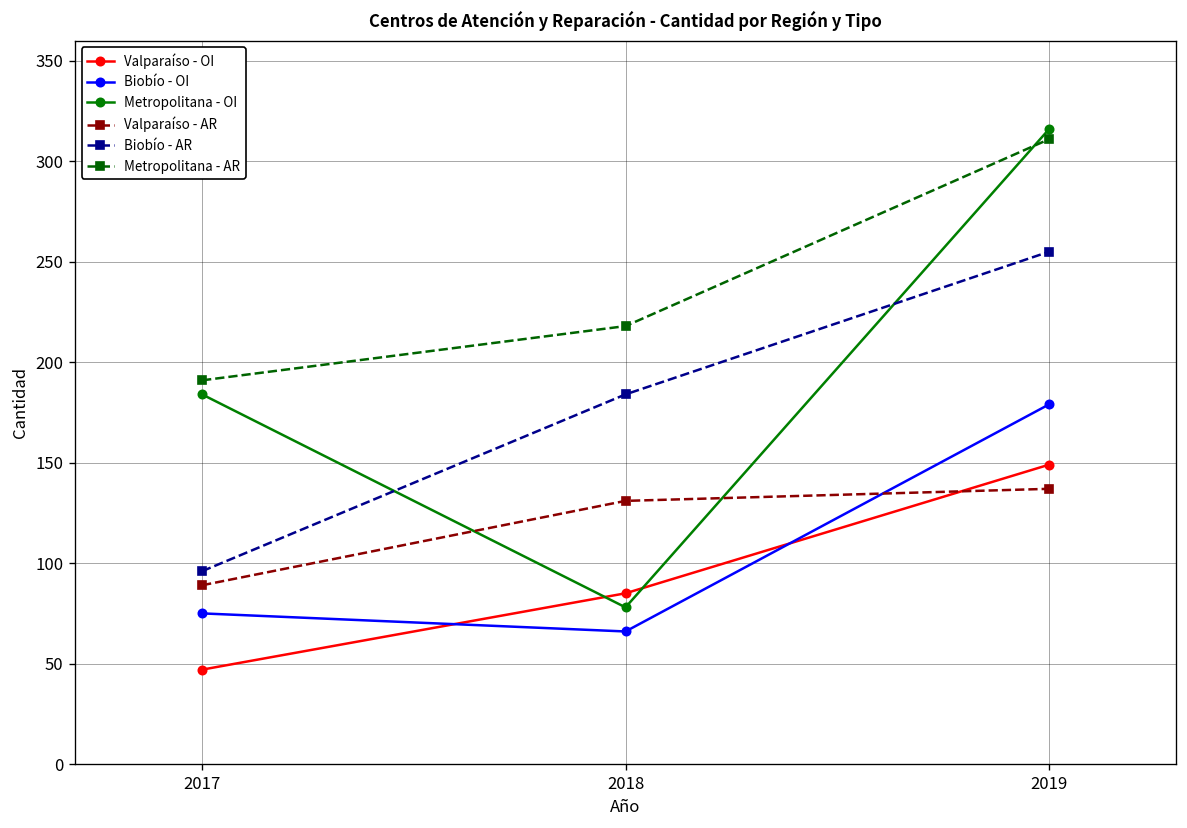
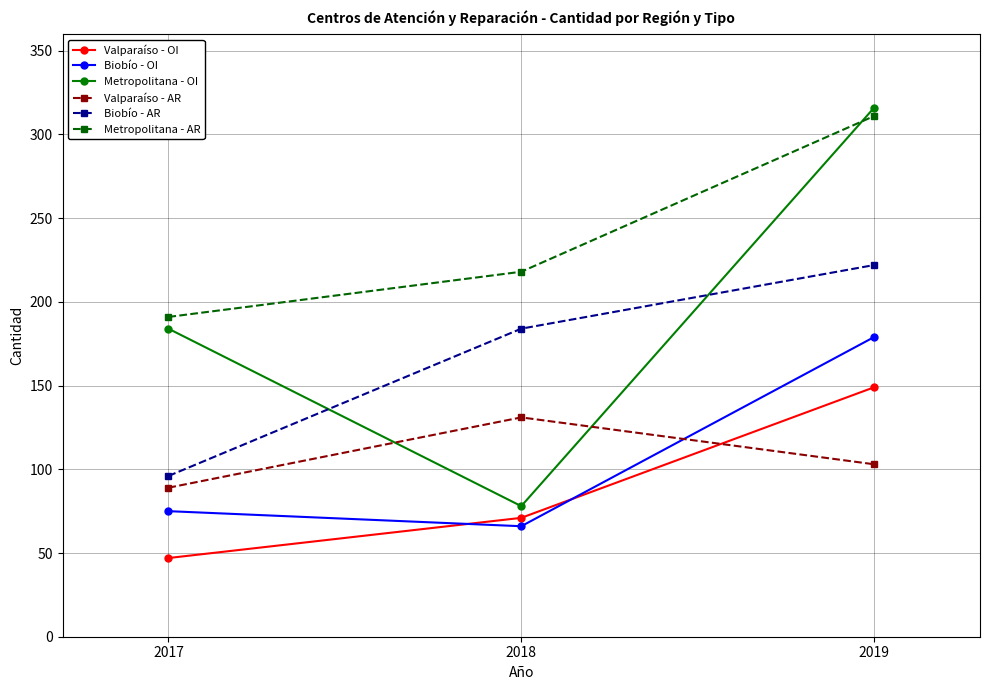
Valparaíso - OI, 2018: 85 -> 71
Valparaíso - AR, 2019: 137 -> 103
Biobío - AR, 2019: 255 -> 222
